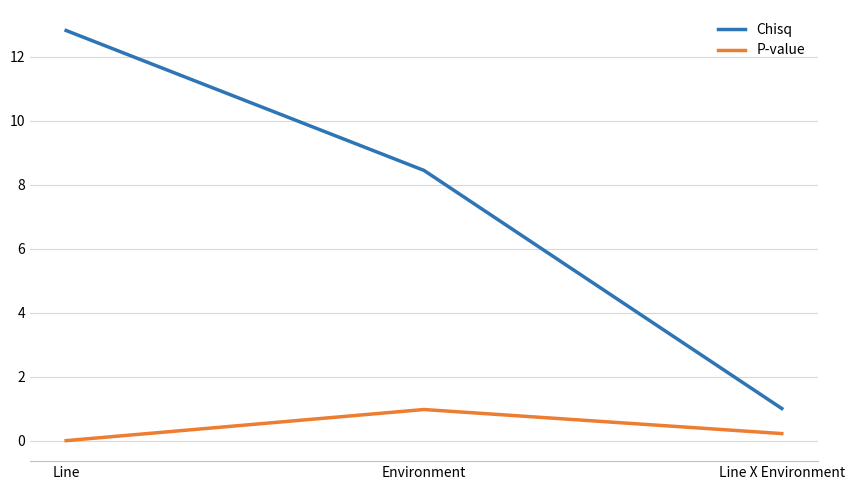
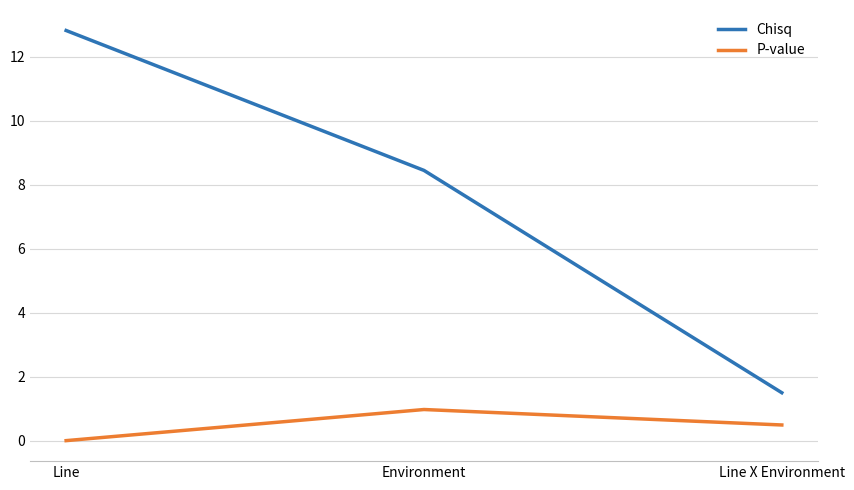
Chisq, Line X Environment: 1.0 -> 1.5
P-value, Line X Environment: 0.2 -> 0.5
